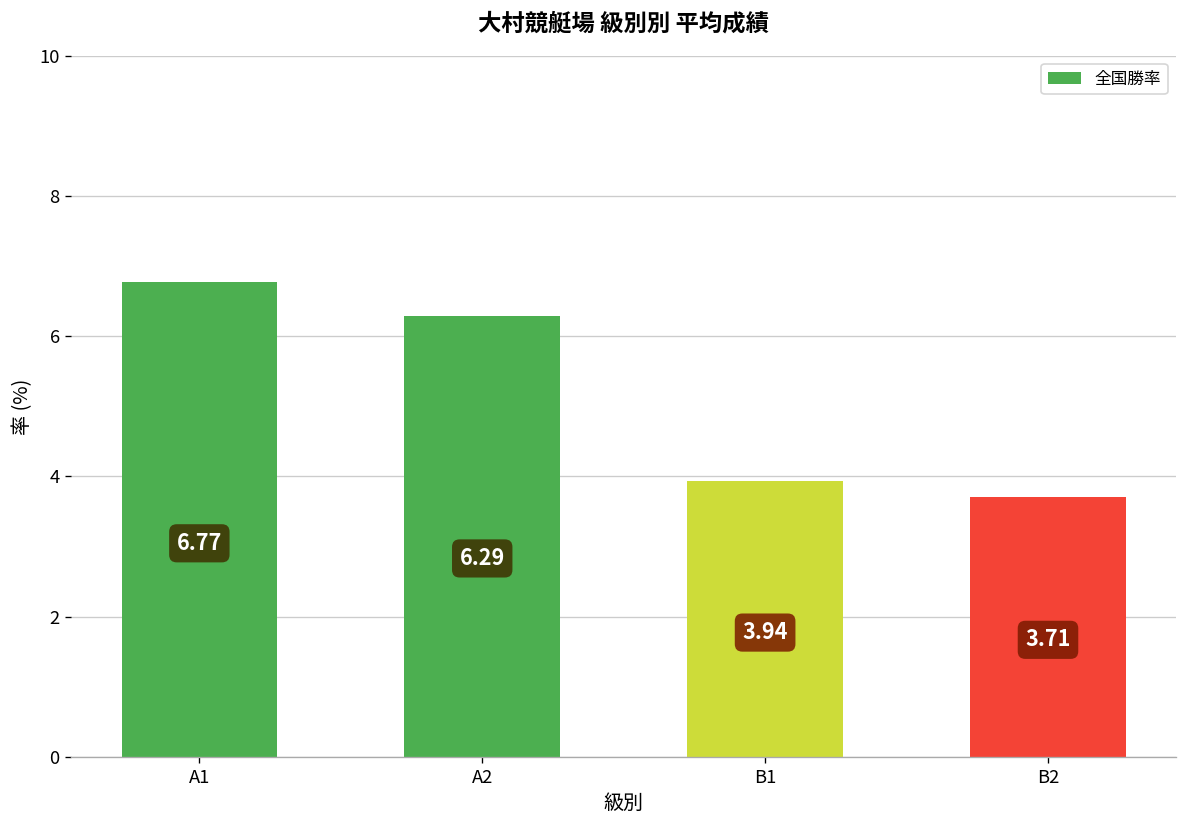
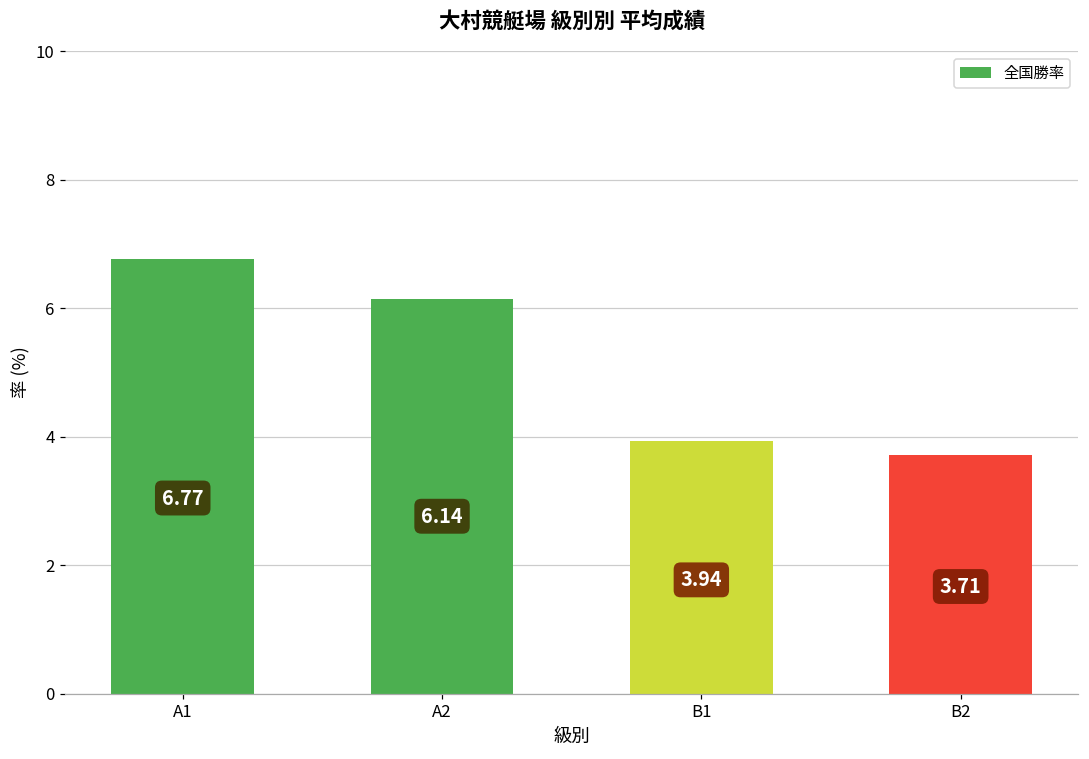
A2: 6.29 -> 6.14
